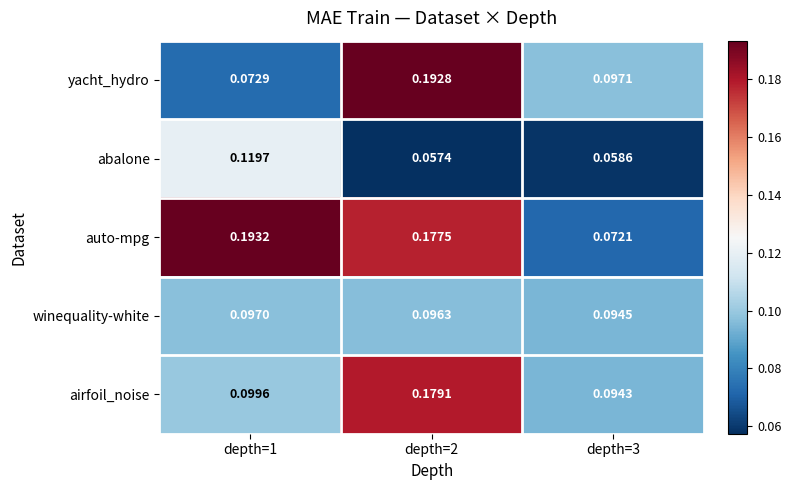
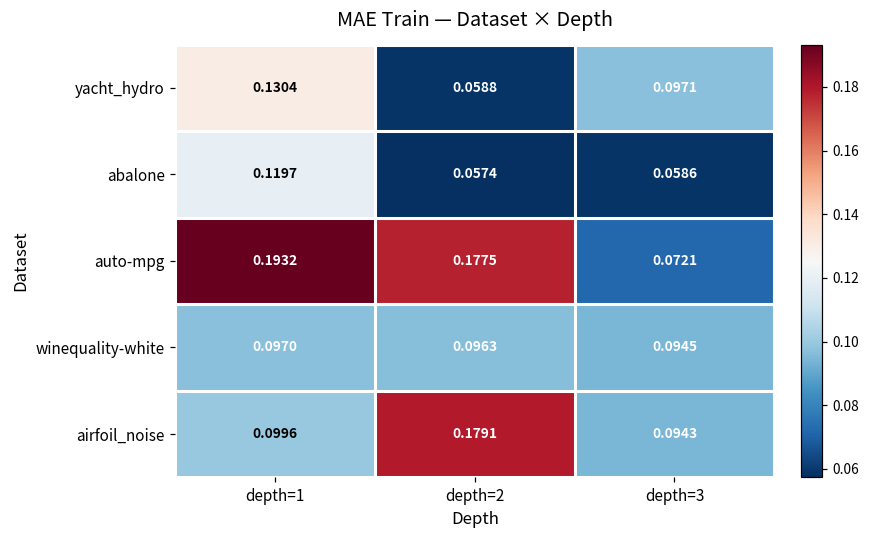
yacht_hydro, depth=1: 0.0729 -> 0.1304
yacht_hydro, depth=2: 0.1928 -> 0.0588
